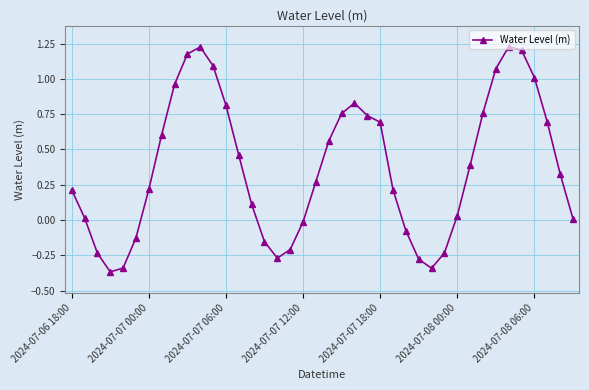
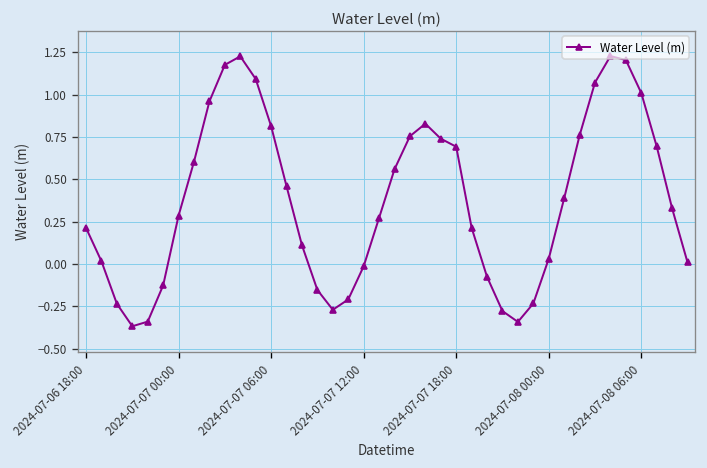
2024-07-07 00:00: 0.22 -> 0.29
